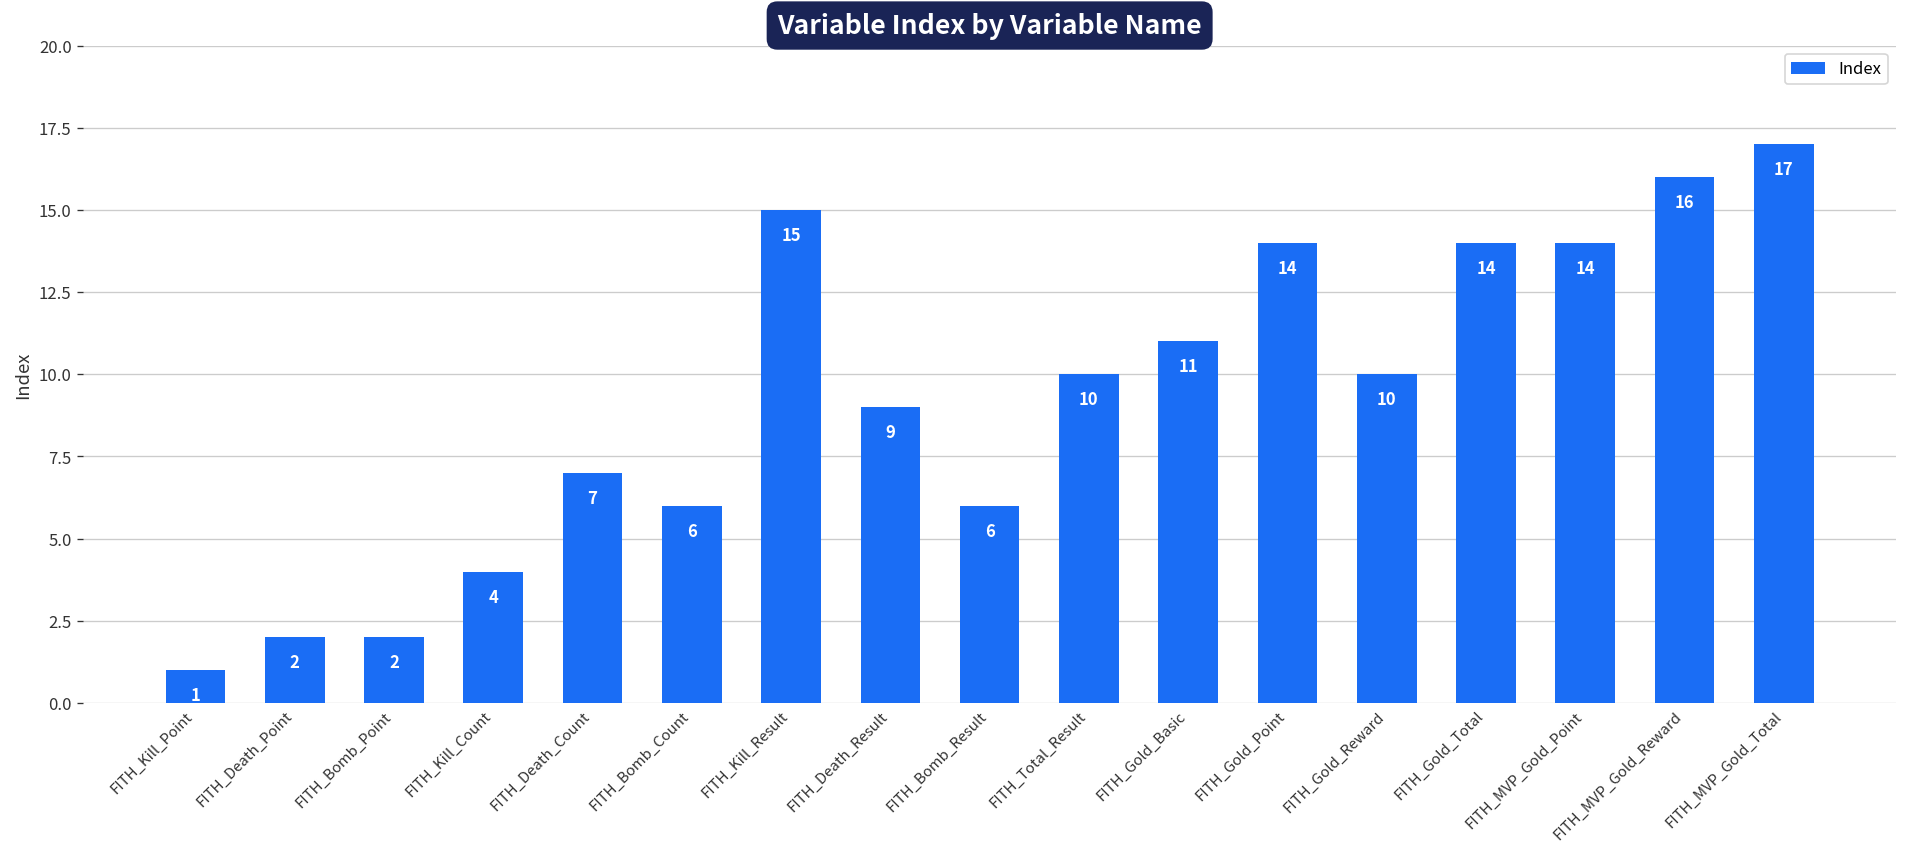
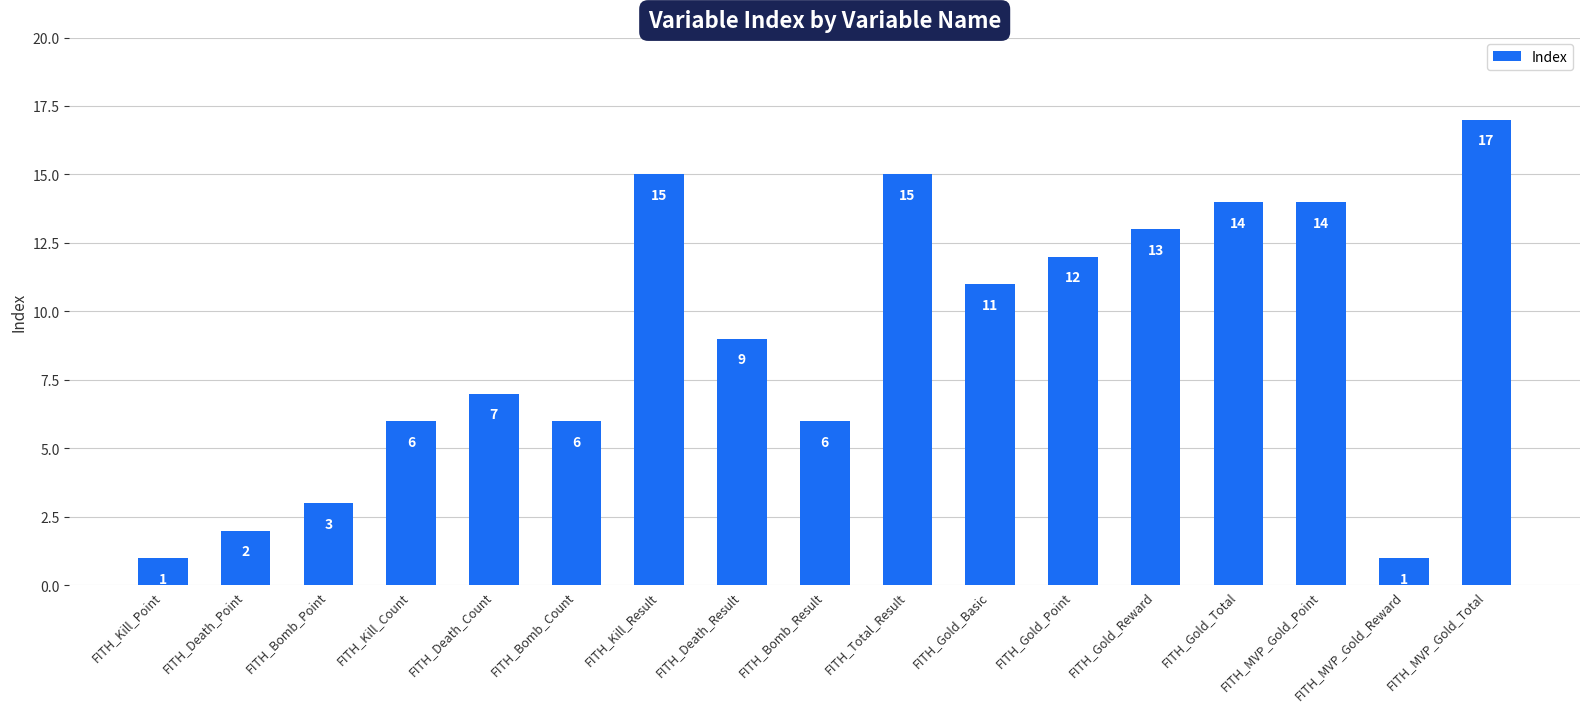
FITH_Bomb_Point: 2 -> 3
FITH_Kill_Count: 4 -> 6
FITH_Total_Result: 10 -> 15
FITH_Gold_Point: 14 -> 12
FITH_Gold_Reward: 10 -> 13
FITH_MVP_Gold_Reward: 16 -> 1
